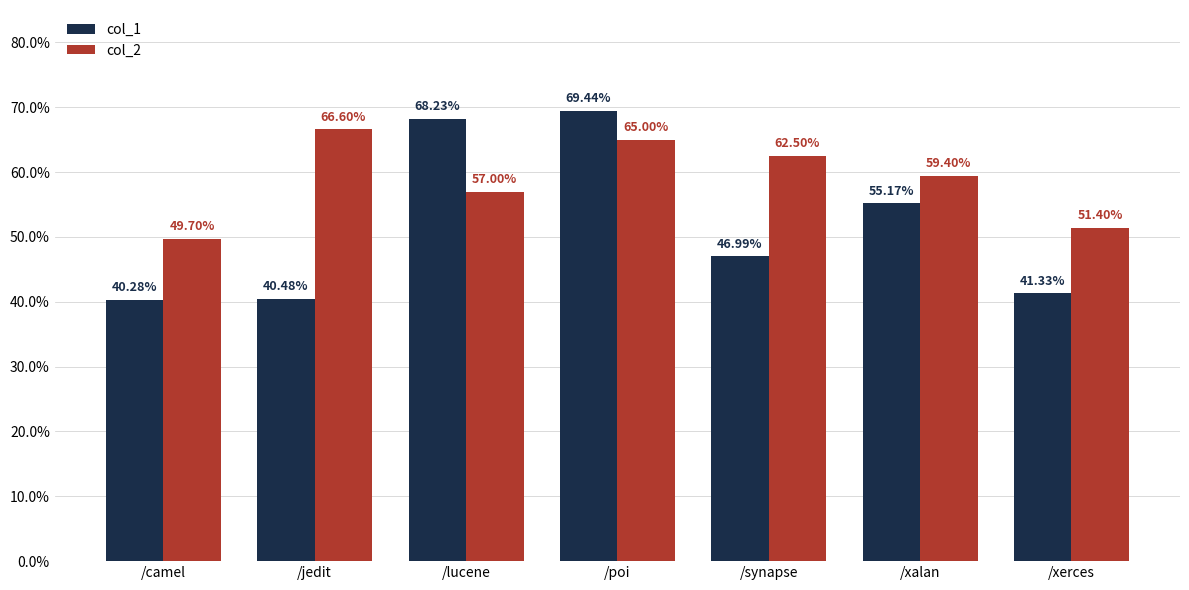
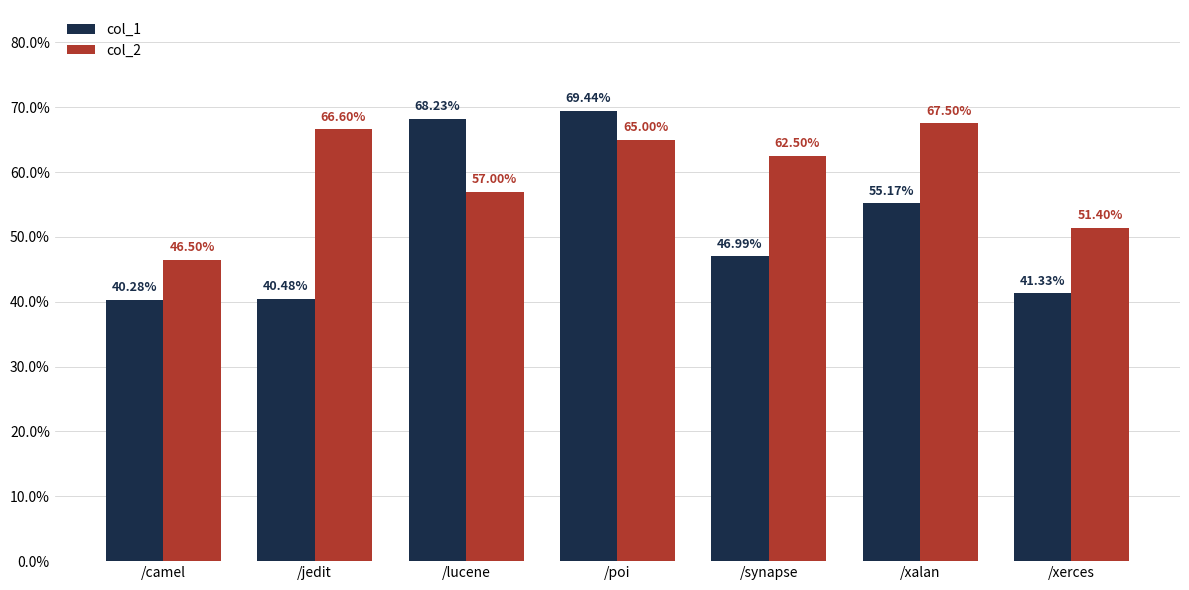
col_2, /camel: 49.70% -> 46.50%
col_2, /xalan: 59.40% -> 67.50%
